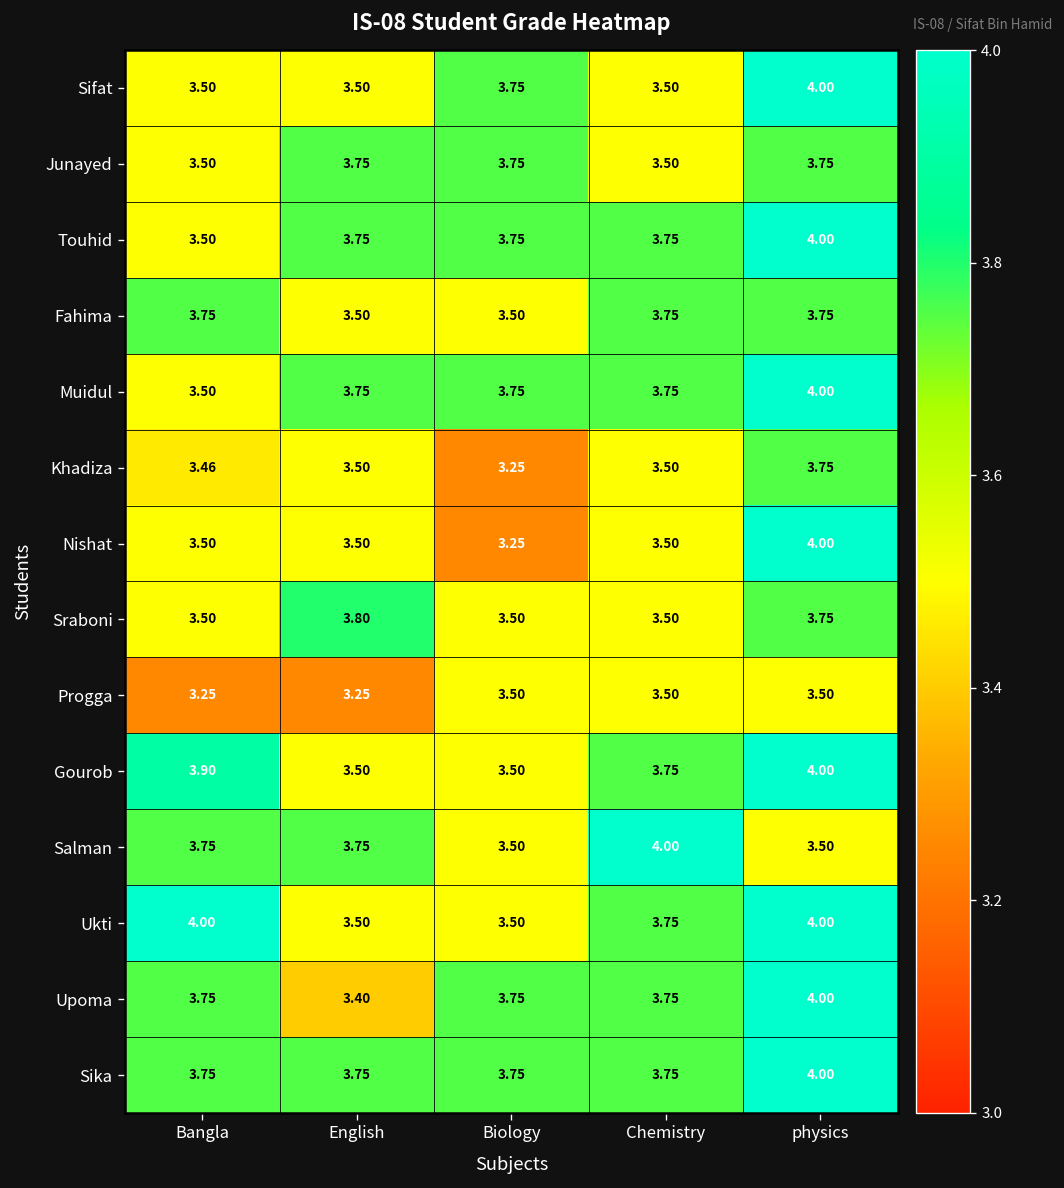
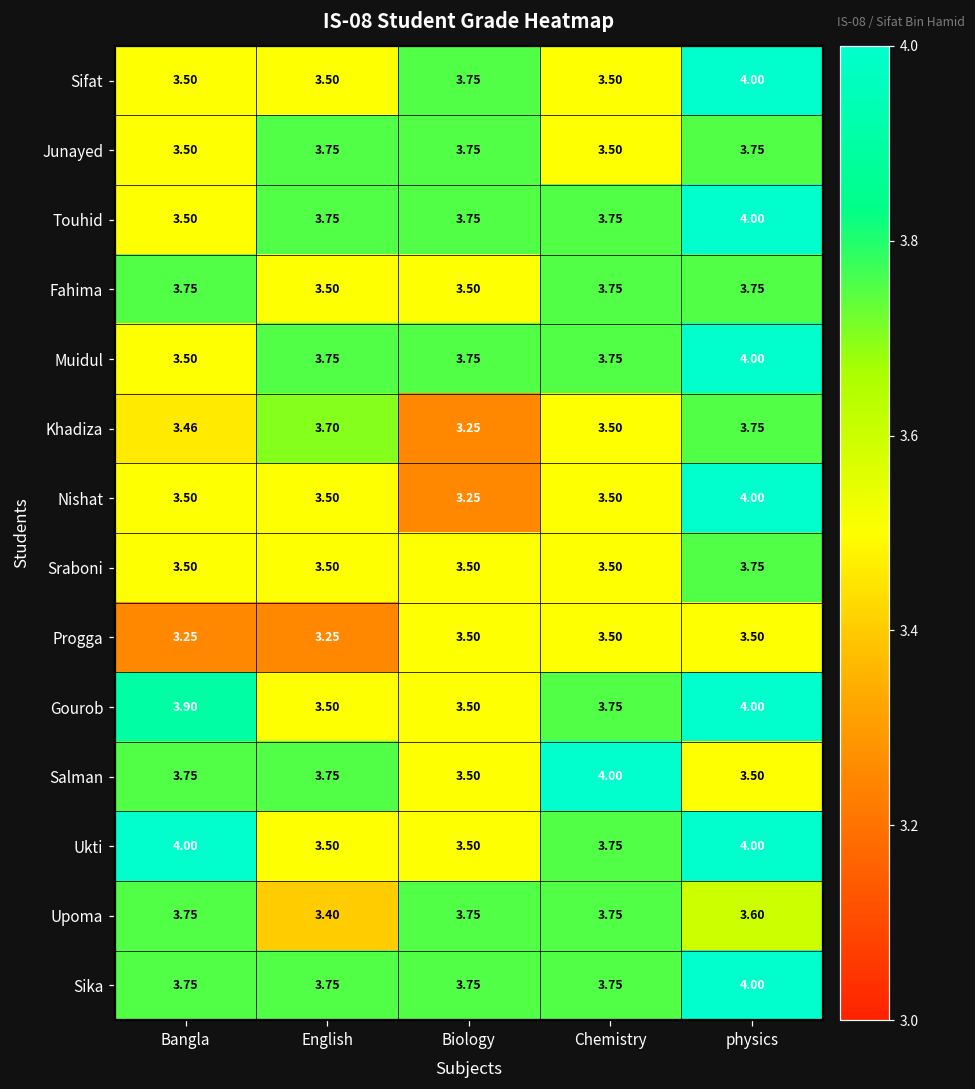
Khadiza, English: 3.50 -> 3.70
Sraboni, English: 3.80 -> 3.50
Upoma, physics: 4.00 -> 3.60
